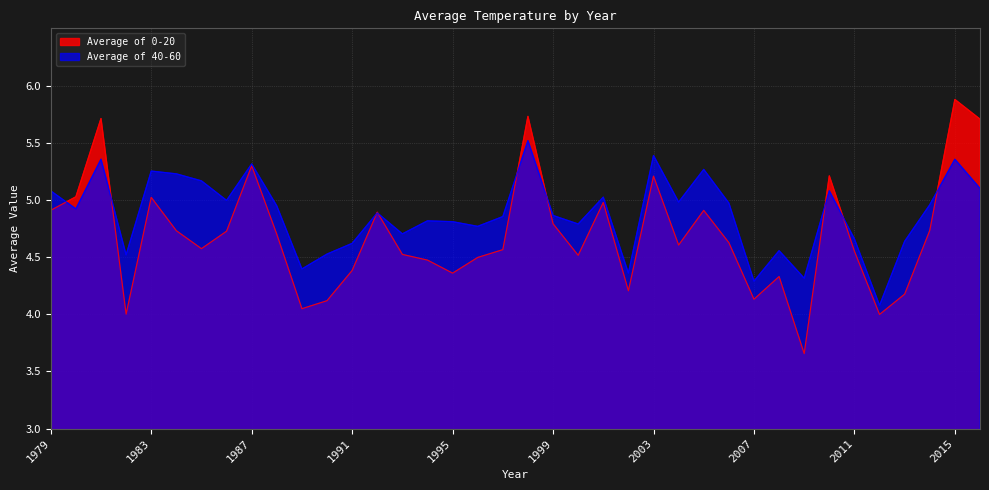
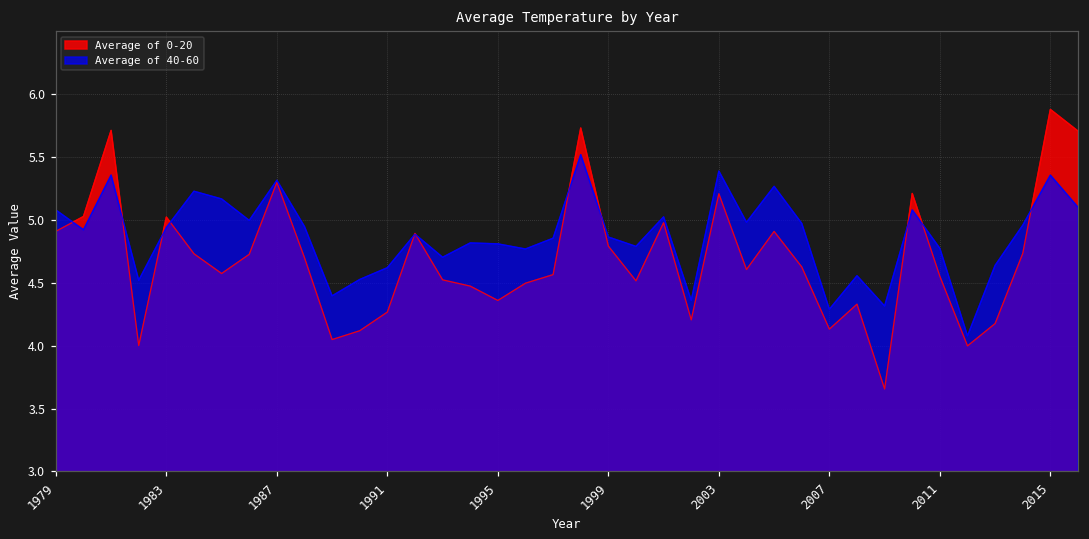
Average of 40-60, 1983: 5.25 -> 4.94
Average of 0-20, 1991: 4.38 -> 4.27
Average of 40-60, 2011: 4.66 -> 4.77
